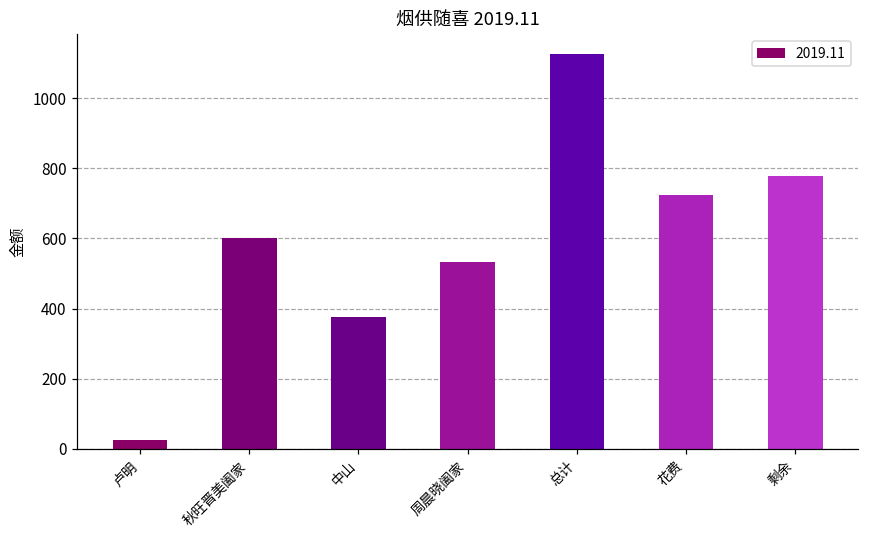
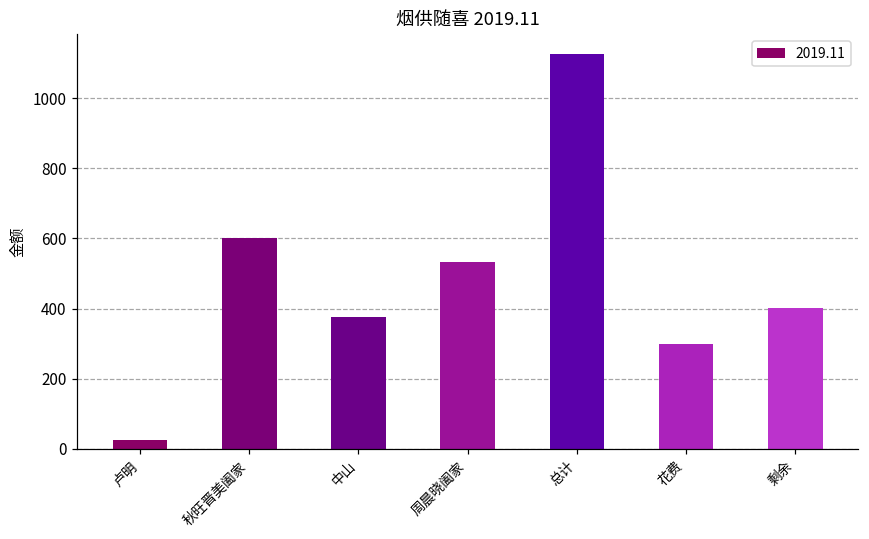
花费: 720 -> 300
剩余: 780 -> 400
